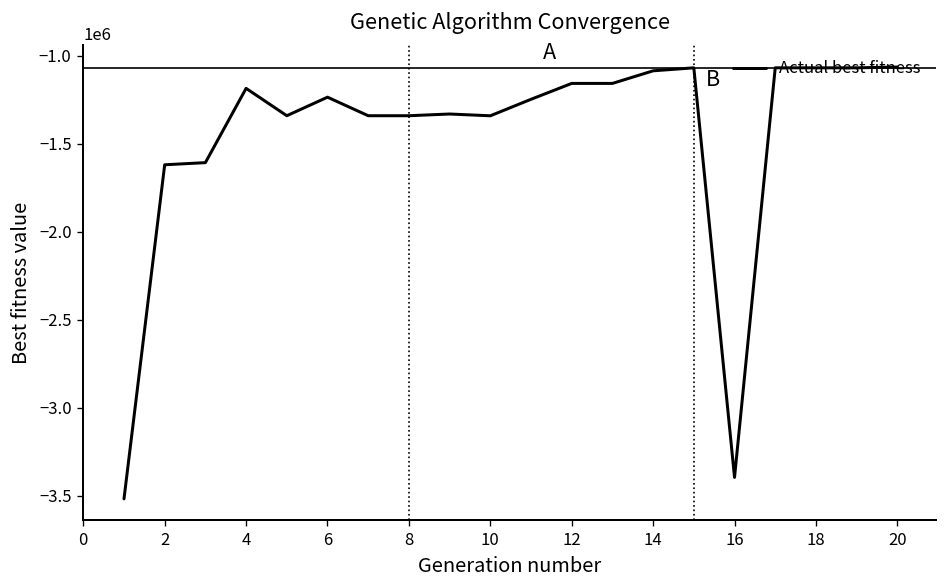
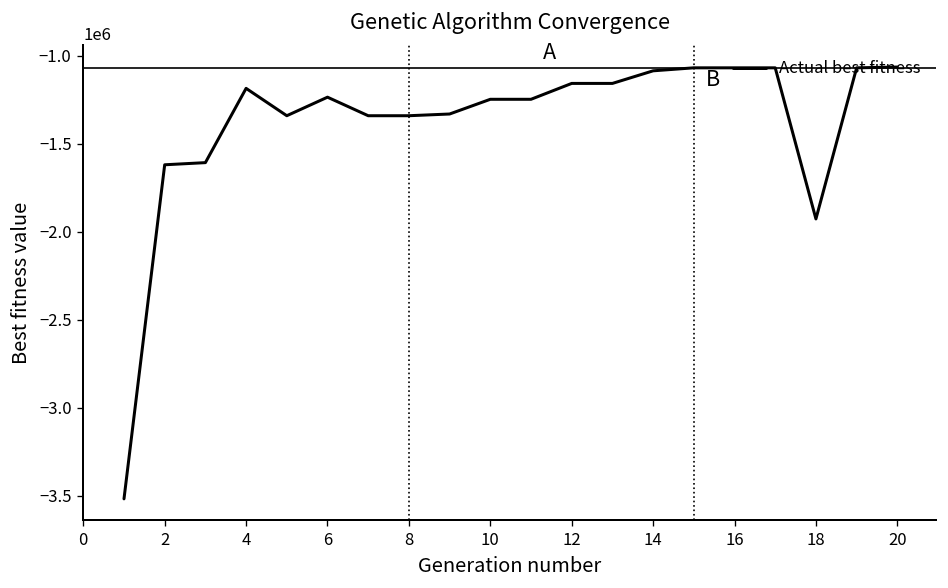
10: -1340000 -> -1250000
16: -3400000 -> -1070000
18: -1070000 -> -1930000
